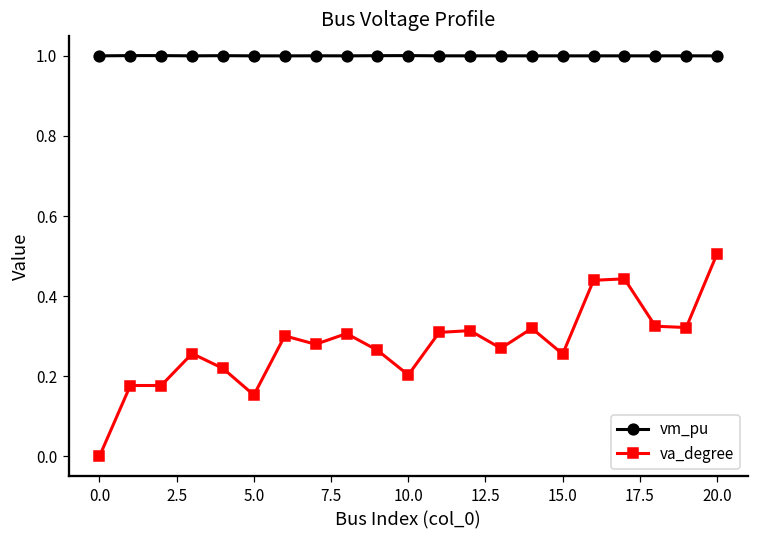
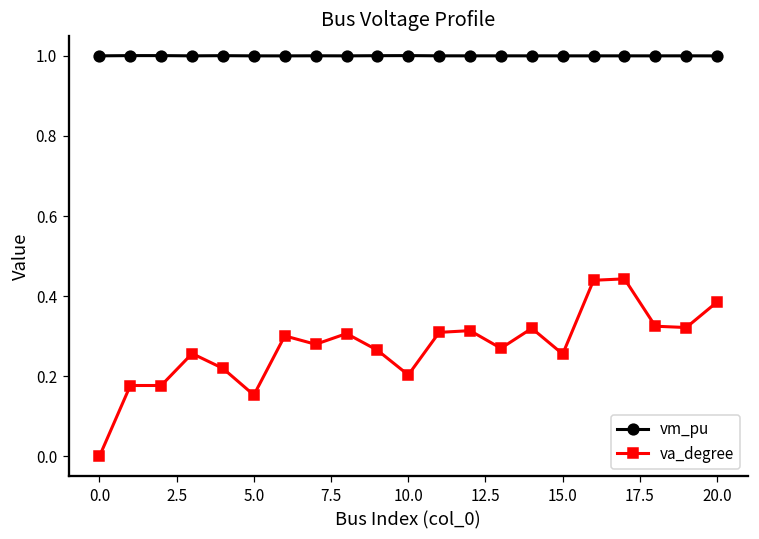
va_degree, 20.0: 0.51 -> 0.39
